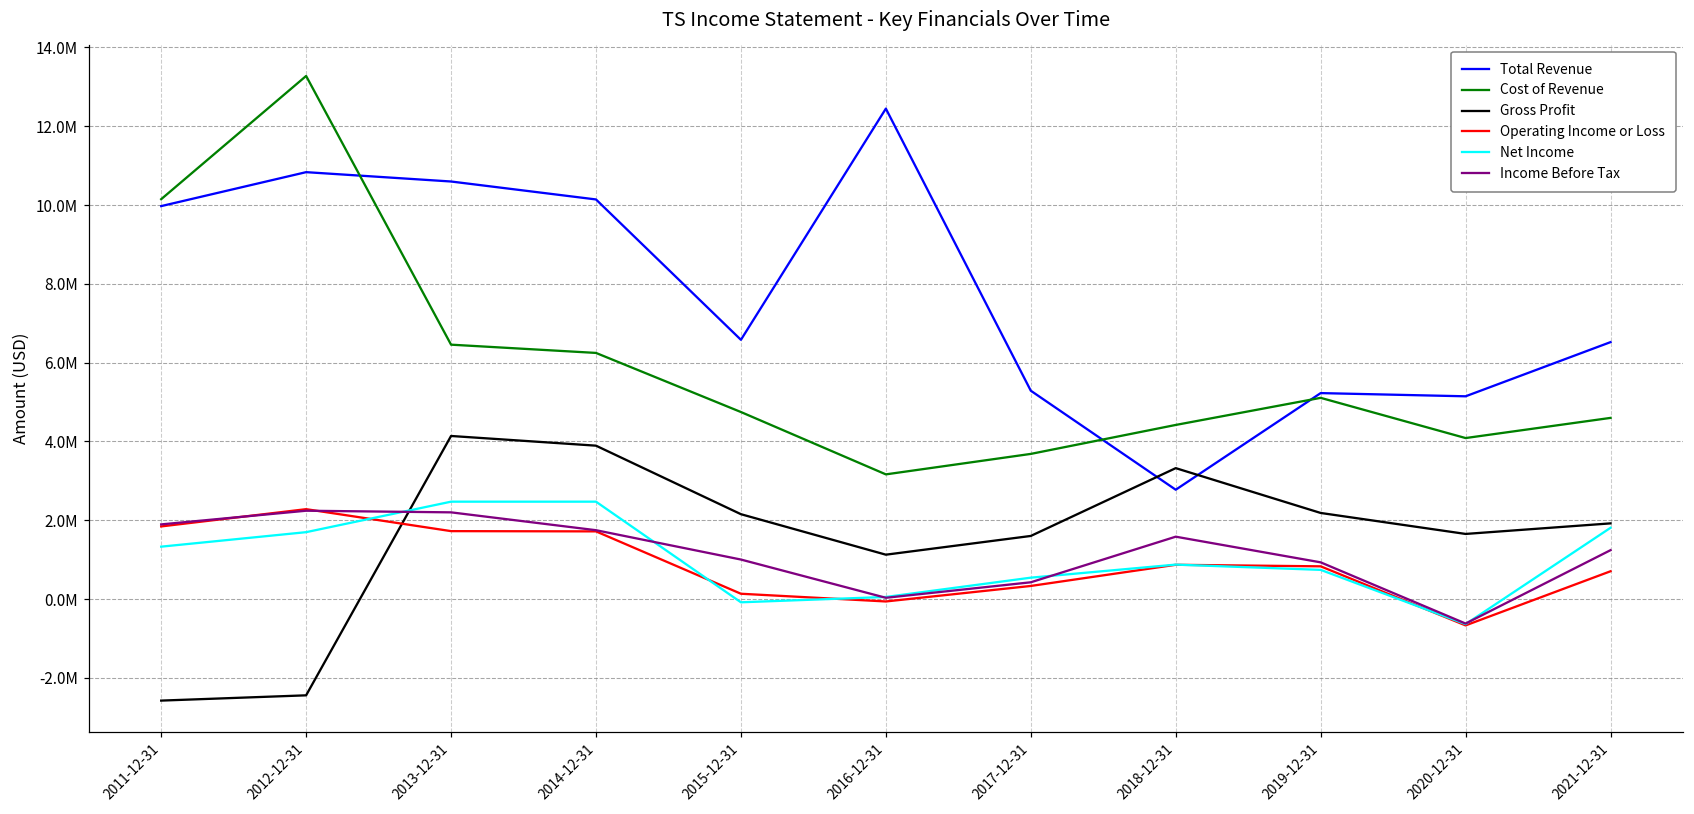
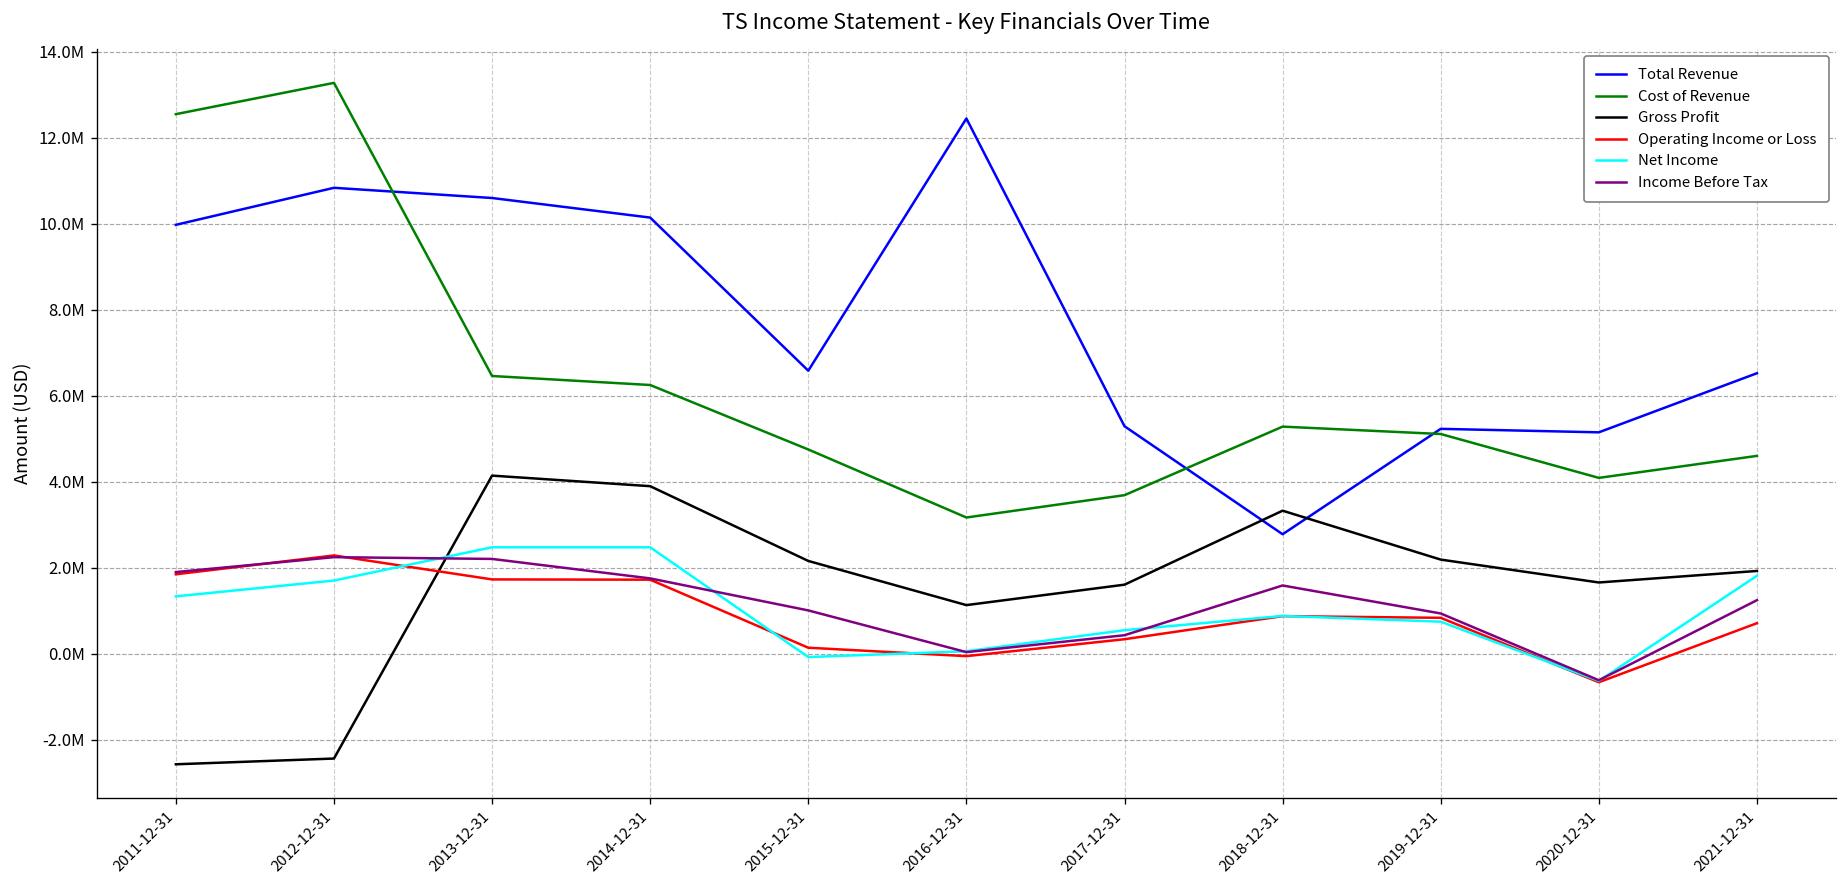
Cost of Revenue, 2011-12-31: 10100000 -> 12500000
Cost of Revenue, 2018-12-31: 4400000 -> 5300000
